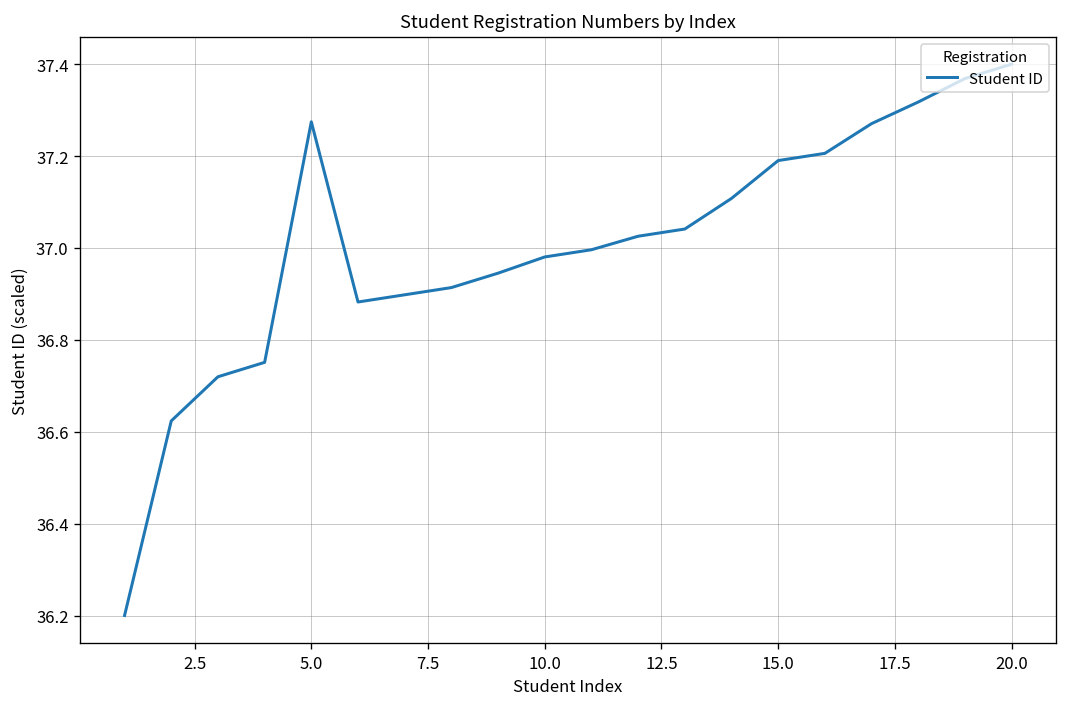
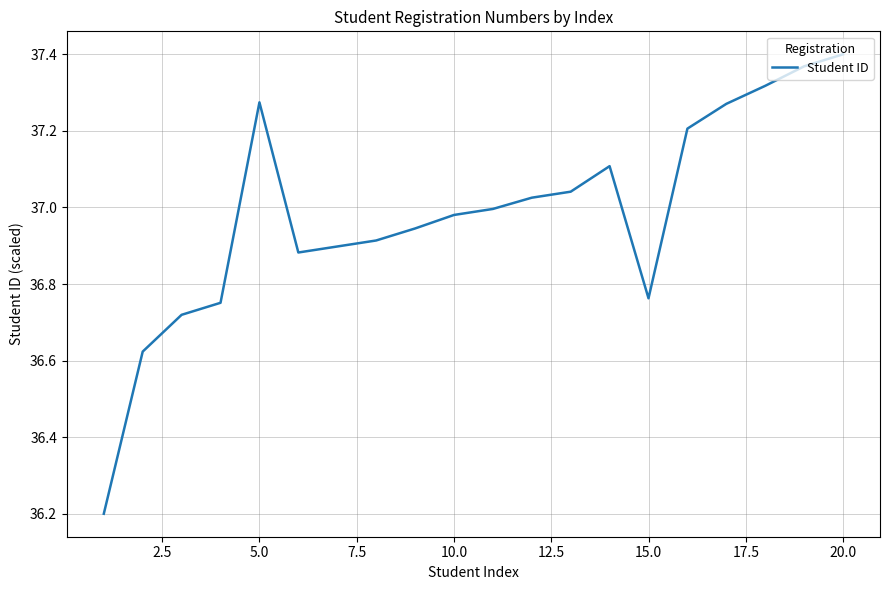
15.0: 37.19 -> 36.76
